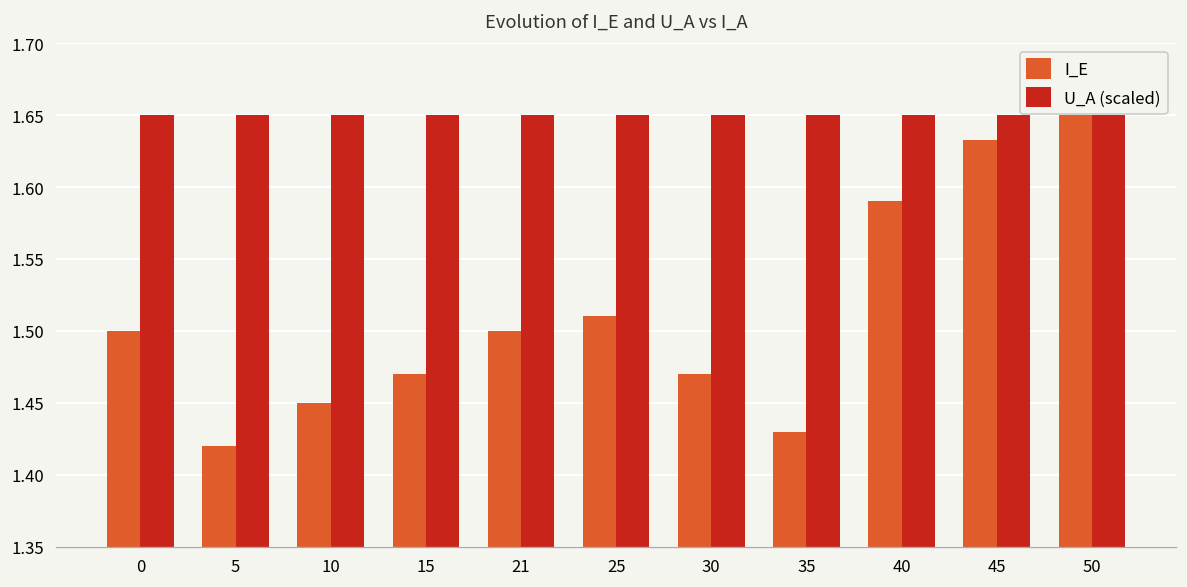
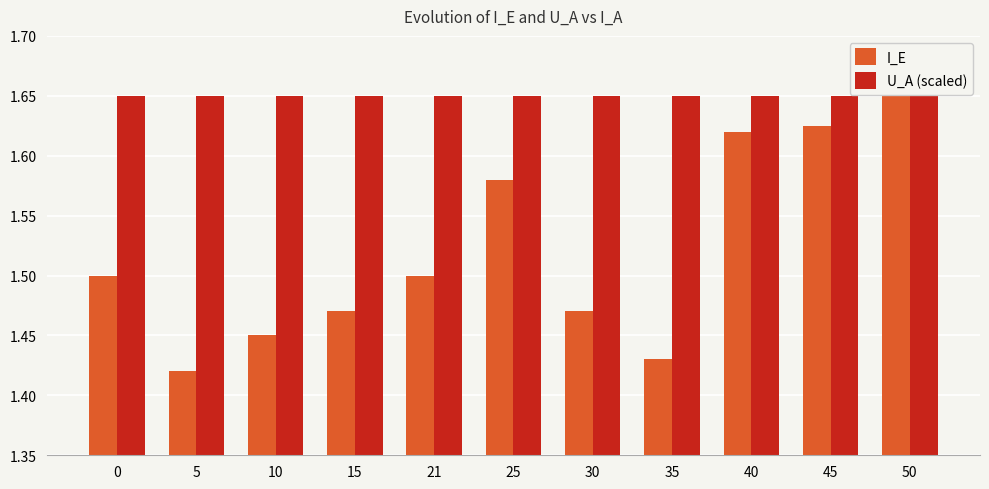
I_E, 25: 1.51 -> 1.58
I_E, 40: 1.59 -> 1.62
I_E, 45: 1.633 -> 1.625
